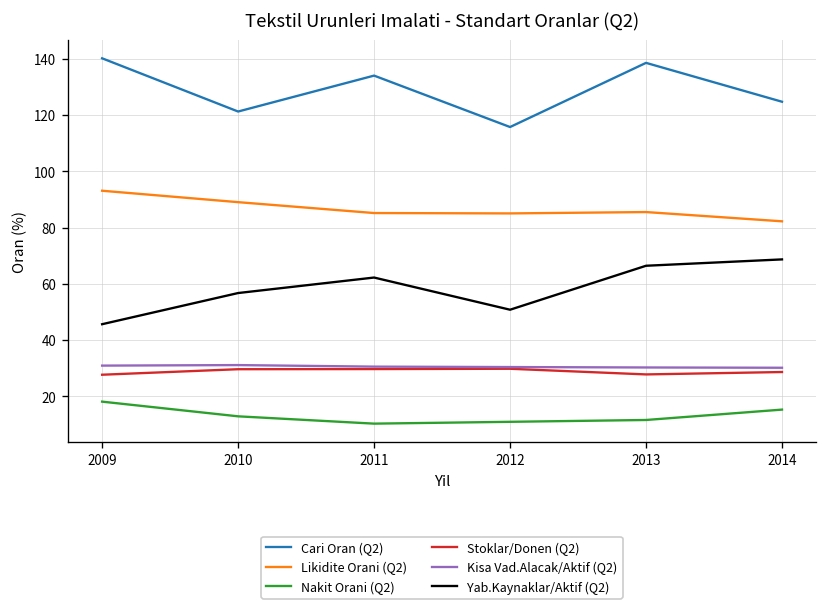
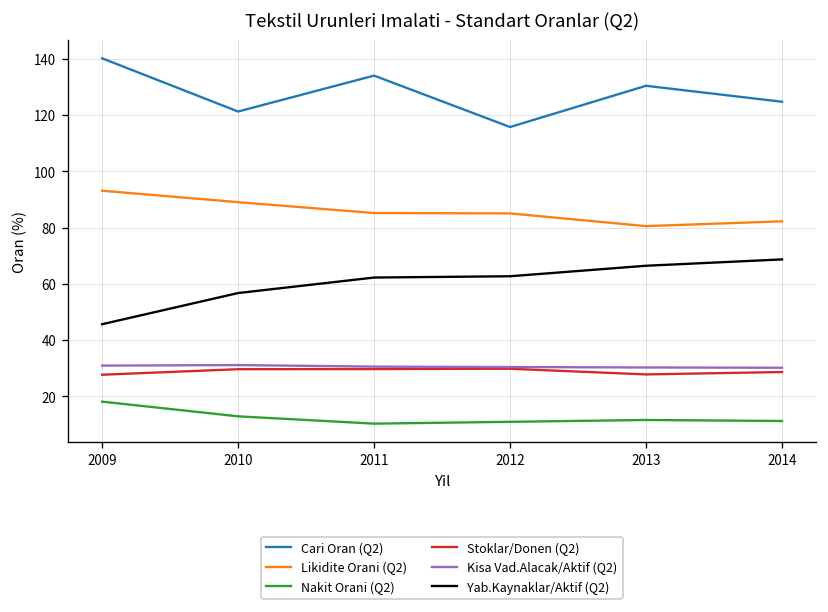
Yab.Kaynaklar/Aktif (Q2), 2012: 51 -> 63
Cari Oran (Q2), 2013: 139 -> 130
Likidite Orani (Q2), 2013: 86 -> 81
Nakit Orani (Q2), 2014: 15 -> 11
